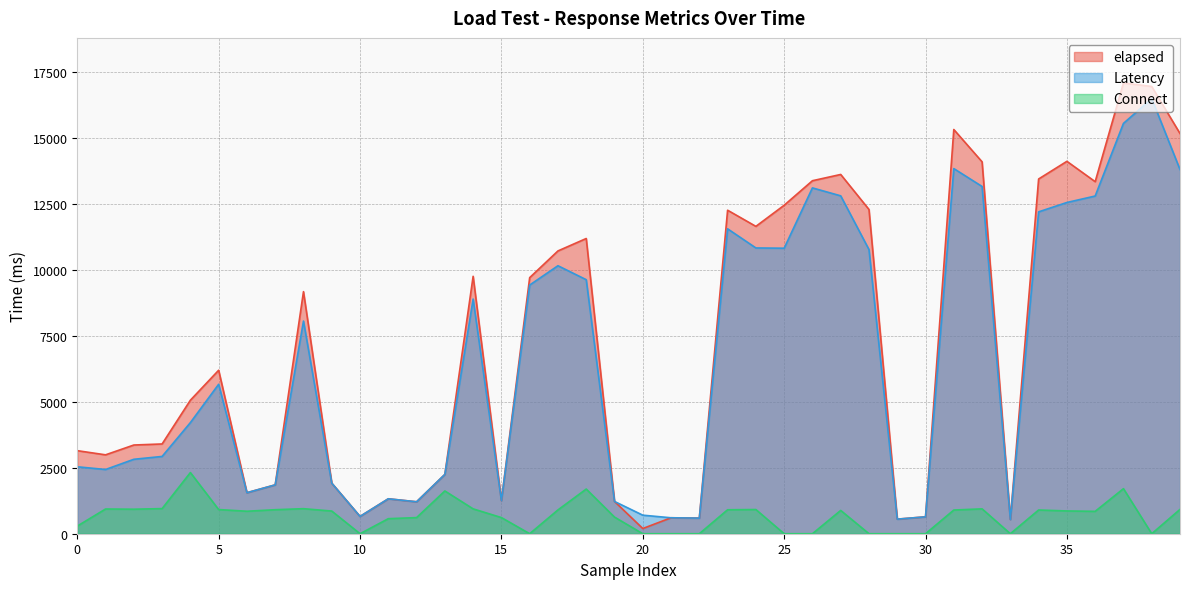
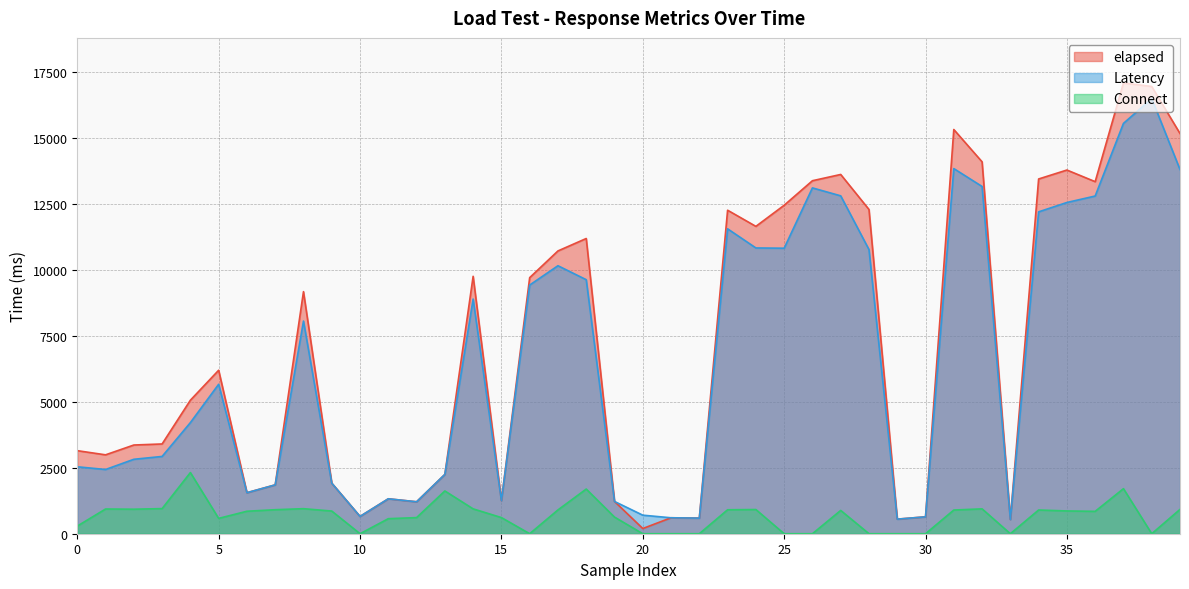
Connect, 5: 900 -> 600
elapsed, 35: 14100 -> 13800
